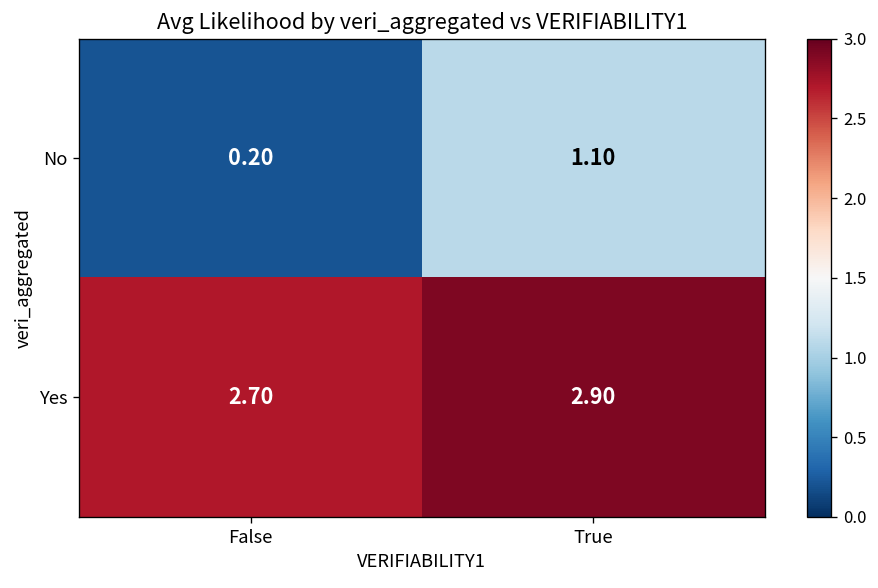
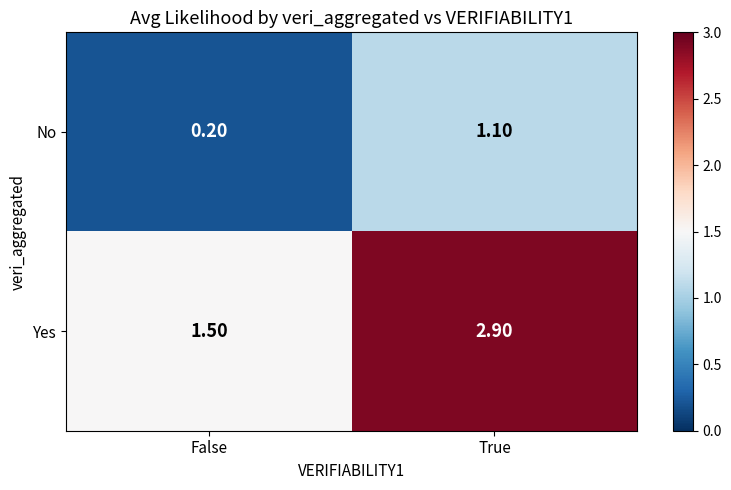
Yes, False: 2.70 -> 1.50
